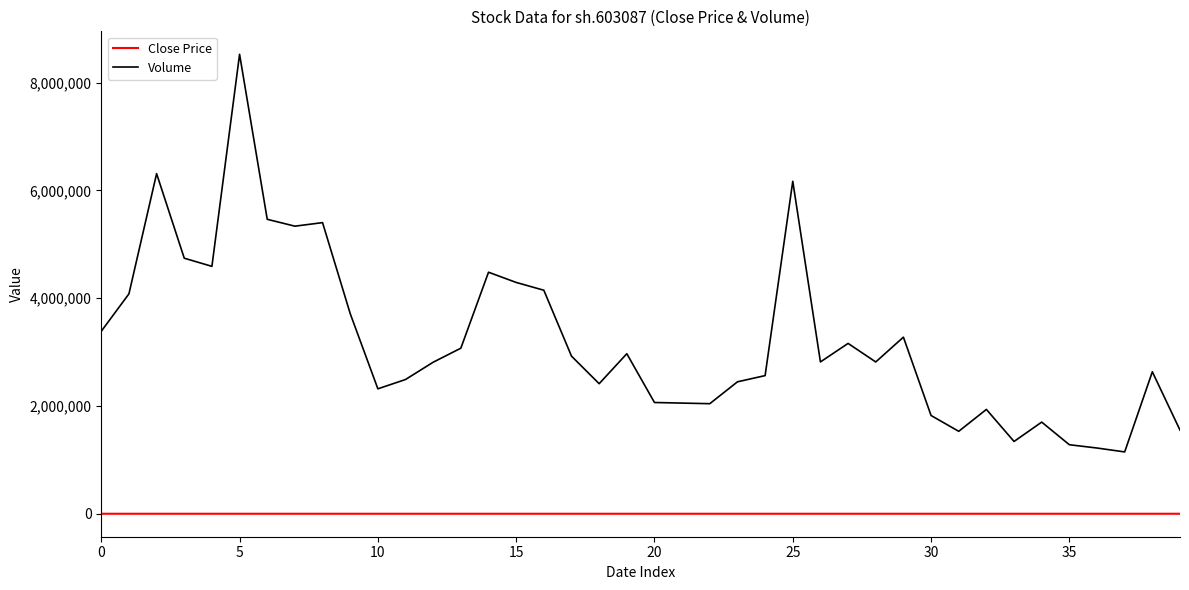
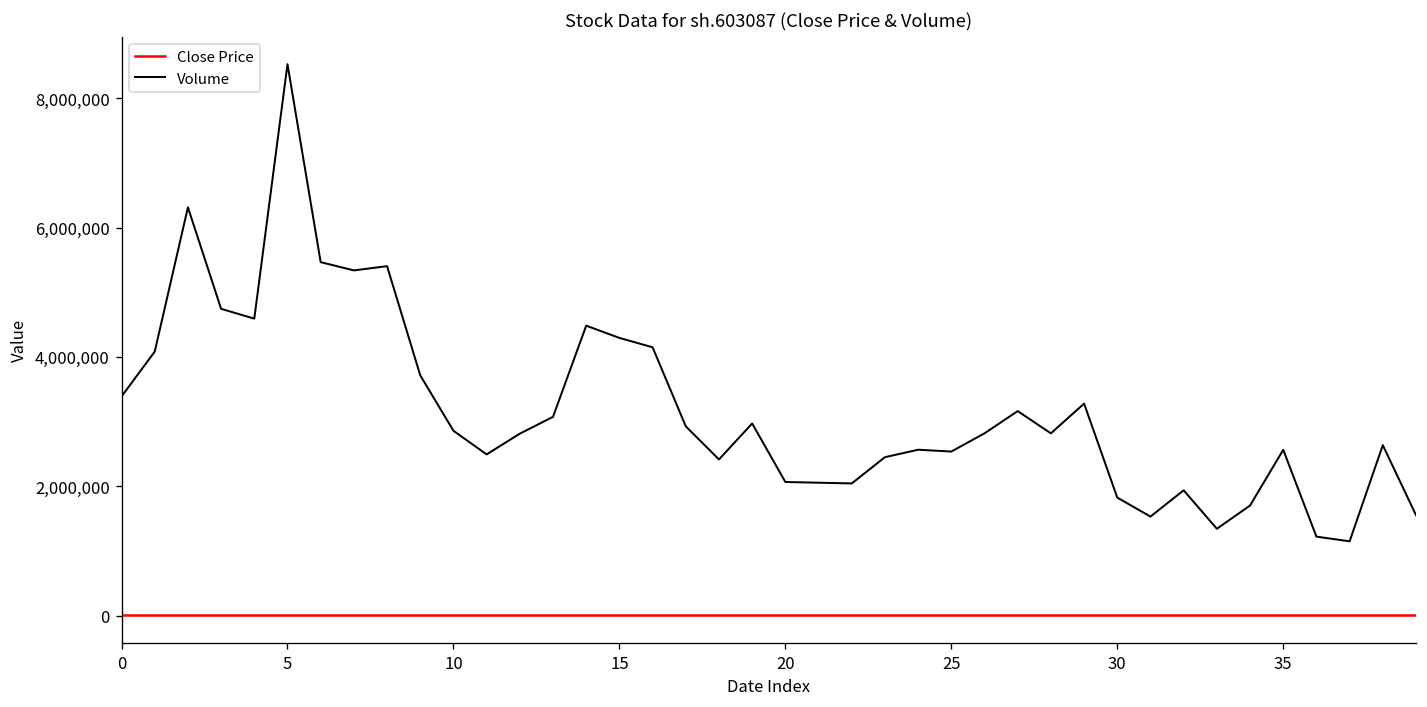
Volume, 10: 2,300,000 -> 2,900,000
Volume, 25: 6,200,000 -> 2,500,000
Volume, 35: 1,300,000 -> 2,600,000
